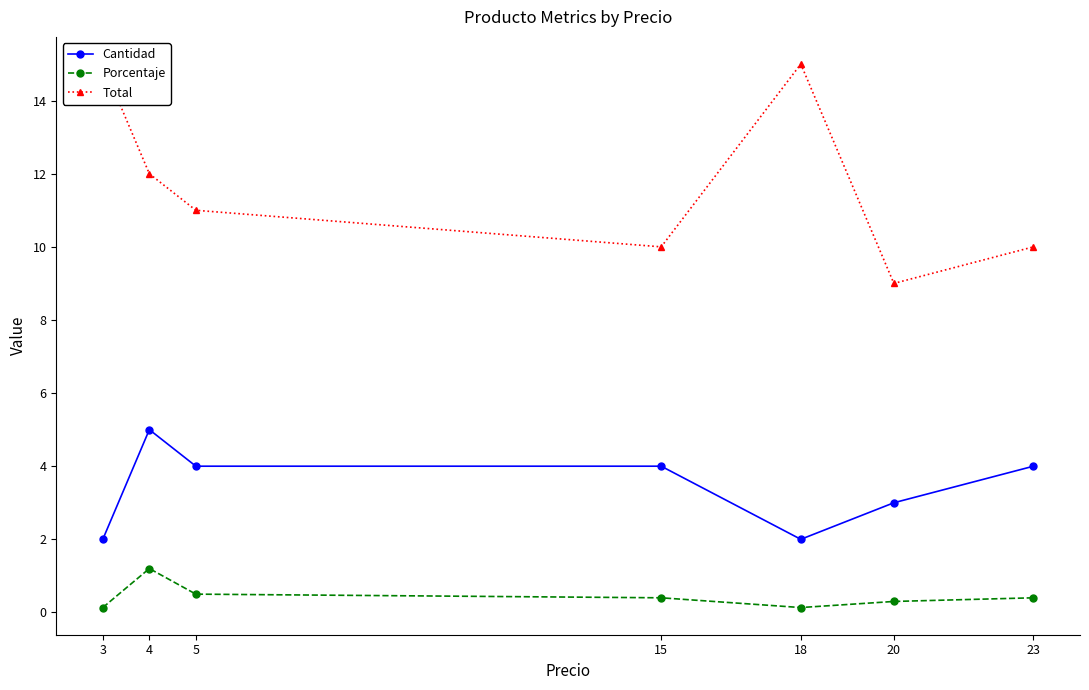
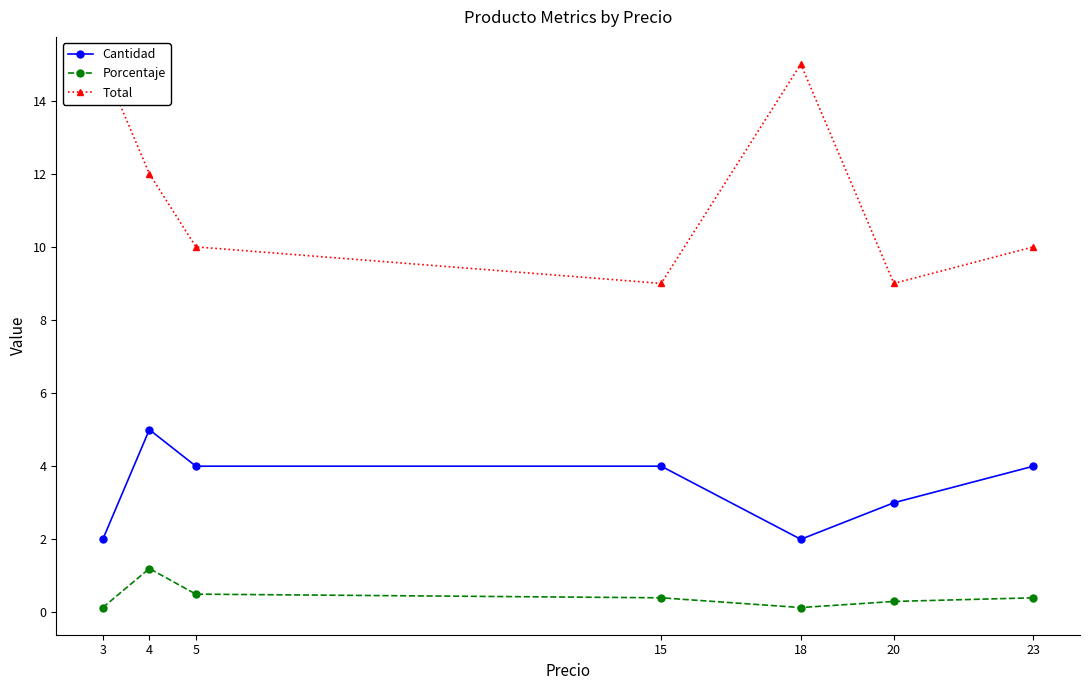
Total, 5: 11 -> 10
Total, 15: 10 -> 9
